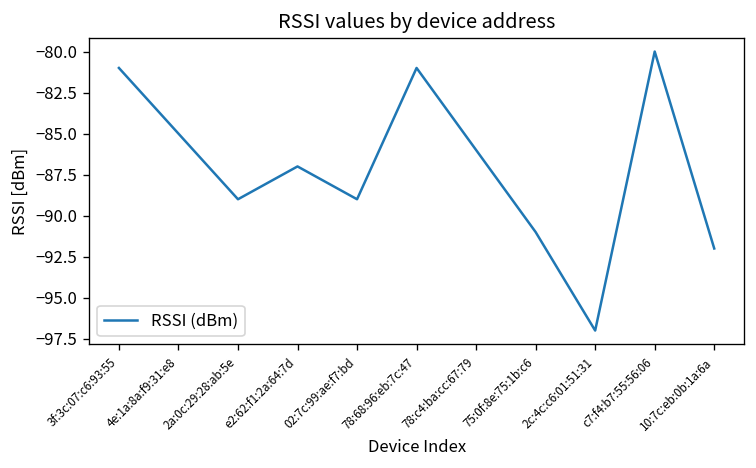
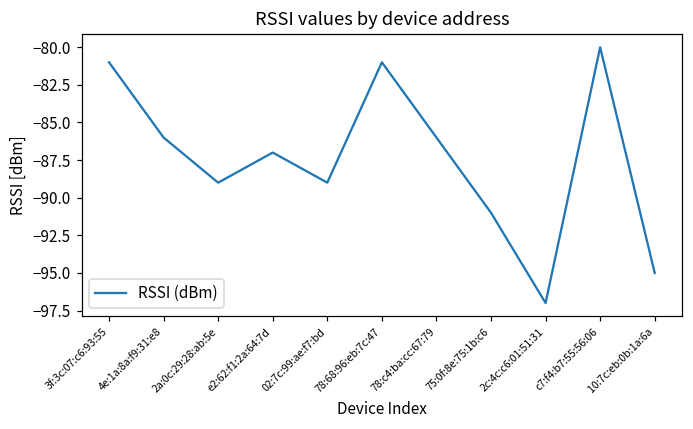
4e:1a:8a:f9:31:e8: -85 -> -86
10:7c:eb:0b:1a:6a: -92 -> -95
